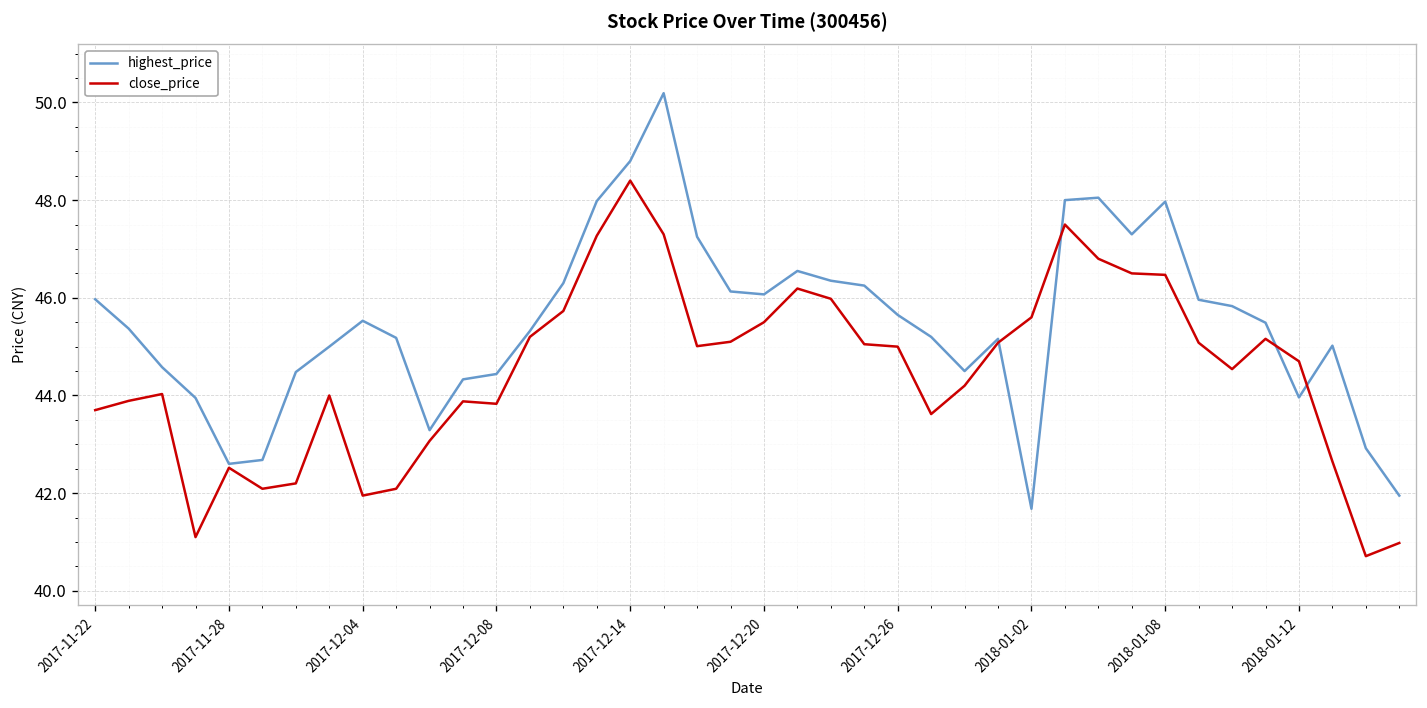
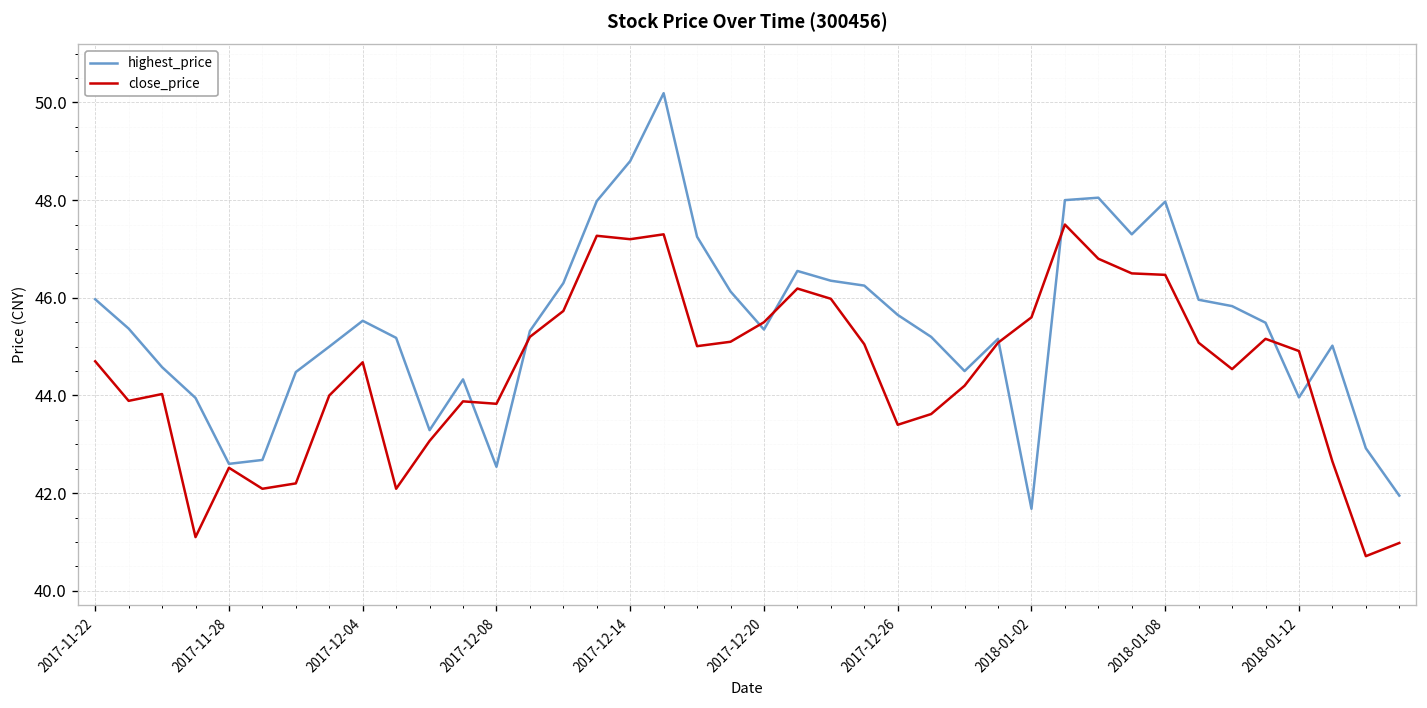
close_price, 2017-11-22: 43.7 -> 44.7
close_price, 2017-12-04: 42.0 -> 44.7
highest_price, 2017-12-08: 44.4 -> 42.5
close_price, 2017-12-14: 48.4 -> 47.2
highest_price, 2017-12-20: 46.1 -> 45.4
close_price, 2017-12-26: 45.0 -> 43.4
close_price, 2018-01-12: 44.7 -> 44.9
